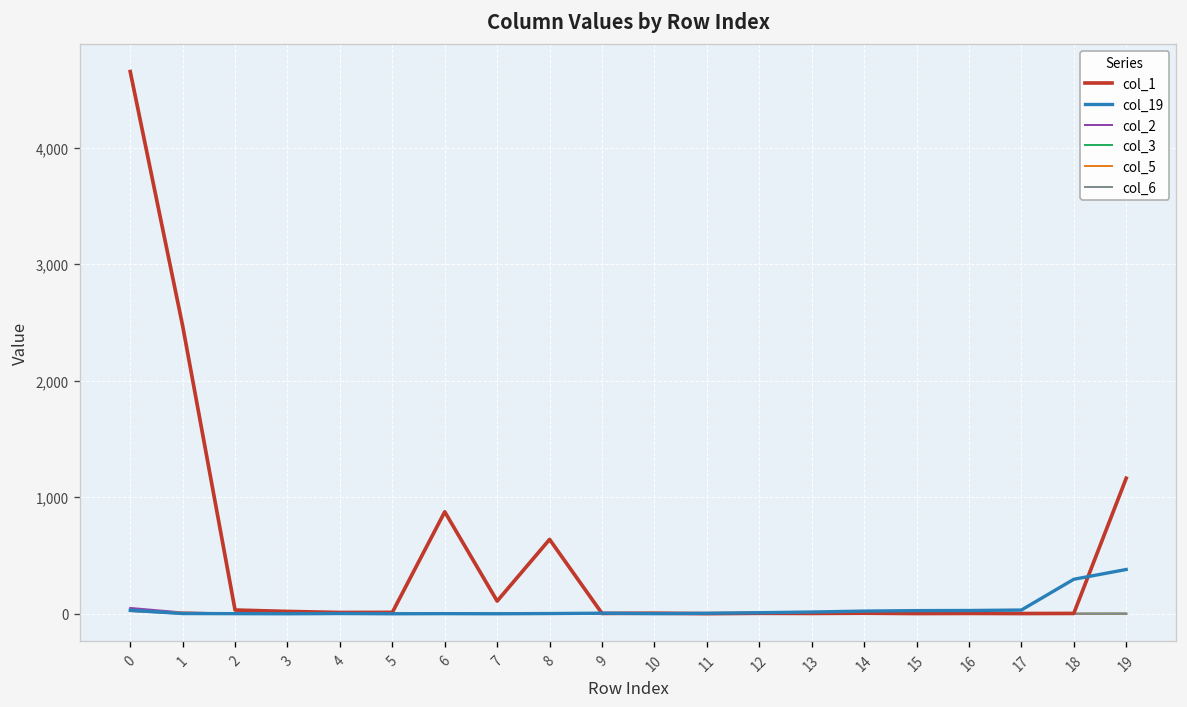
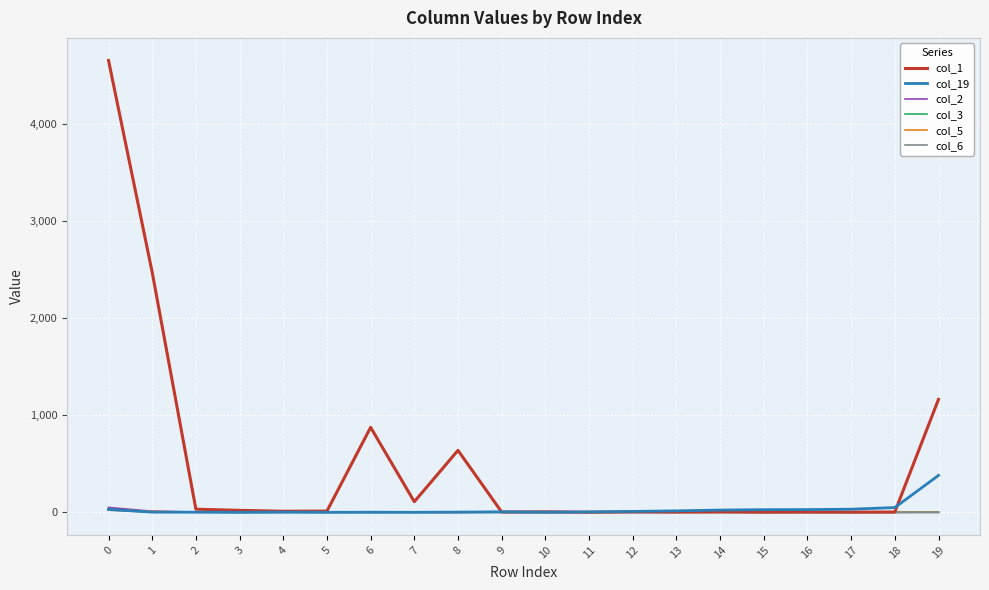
col_19, 18: 300 -> 0
